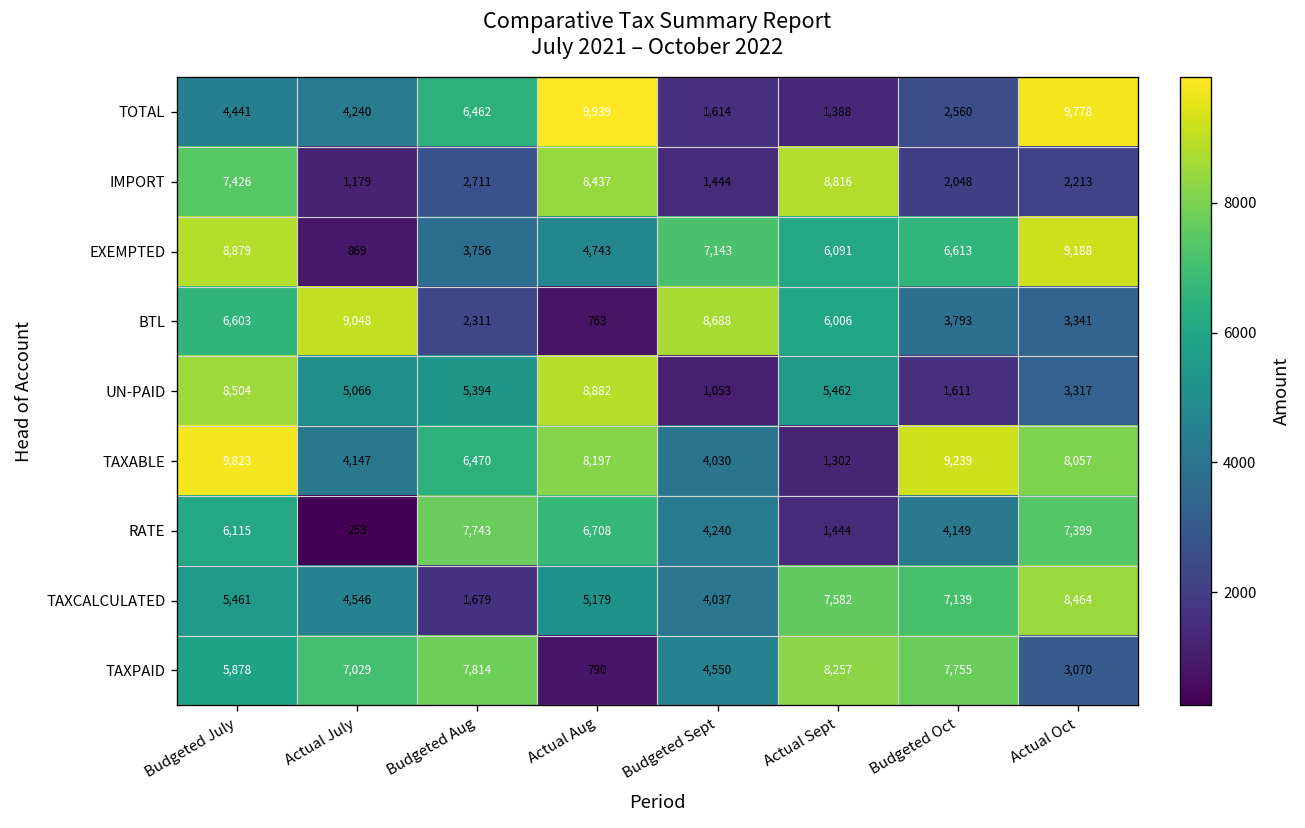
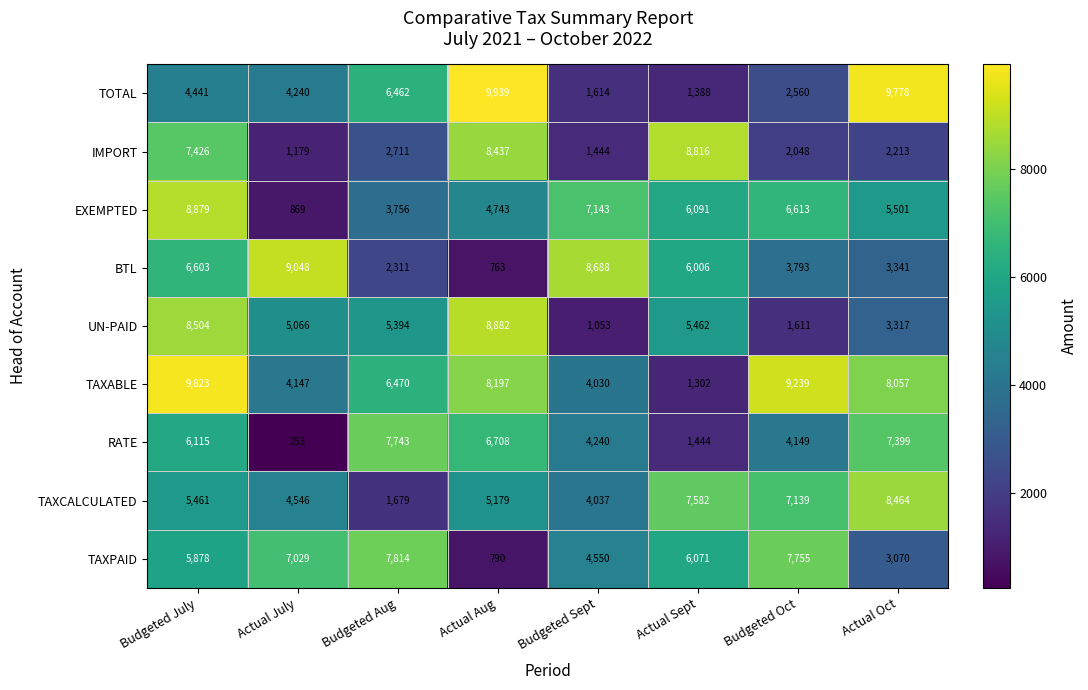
EXEMPTED, Actual Oct: 9,188 -> 5,501
TAXPAID, Actual Sept: 8,257 -> 6,071
